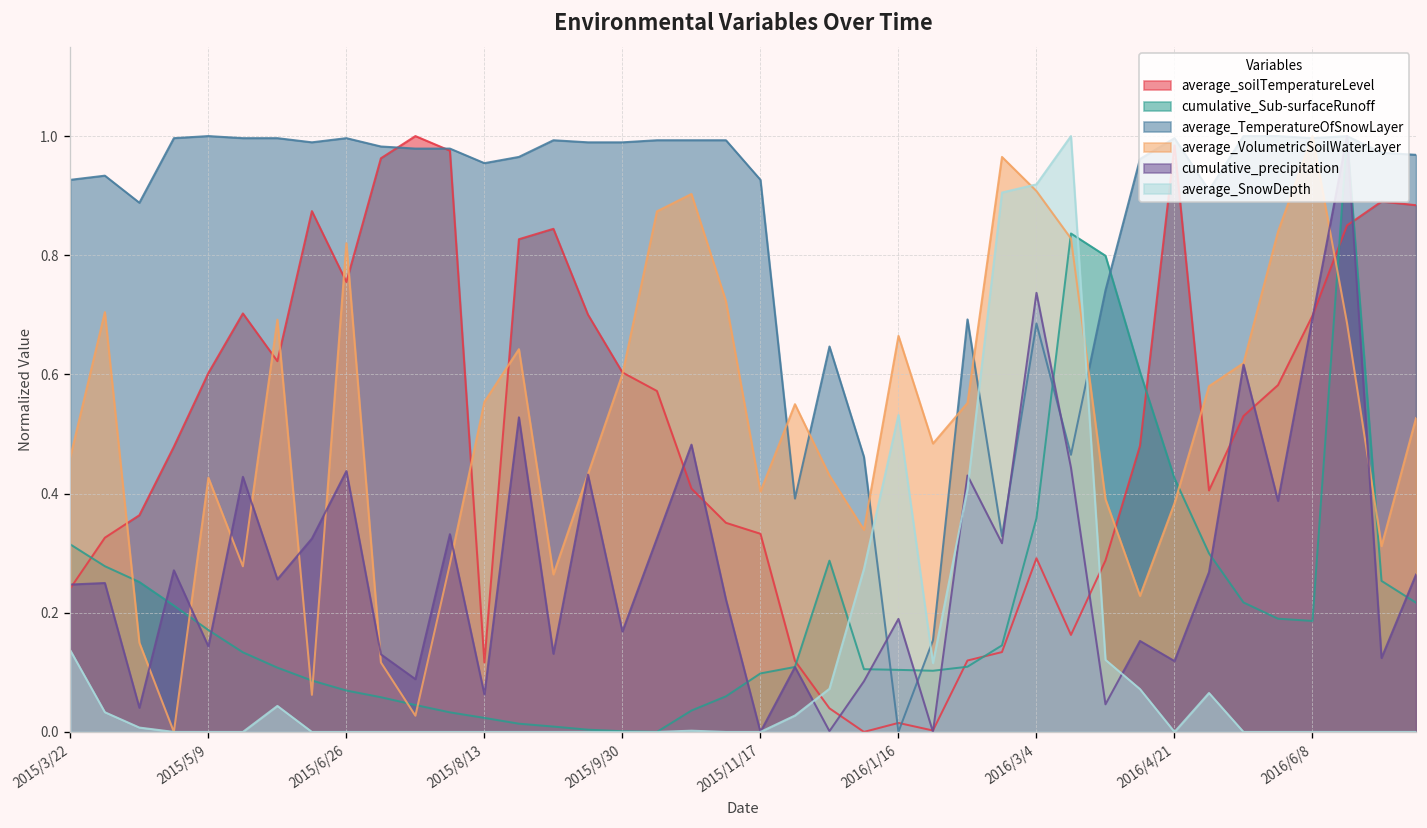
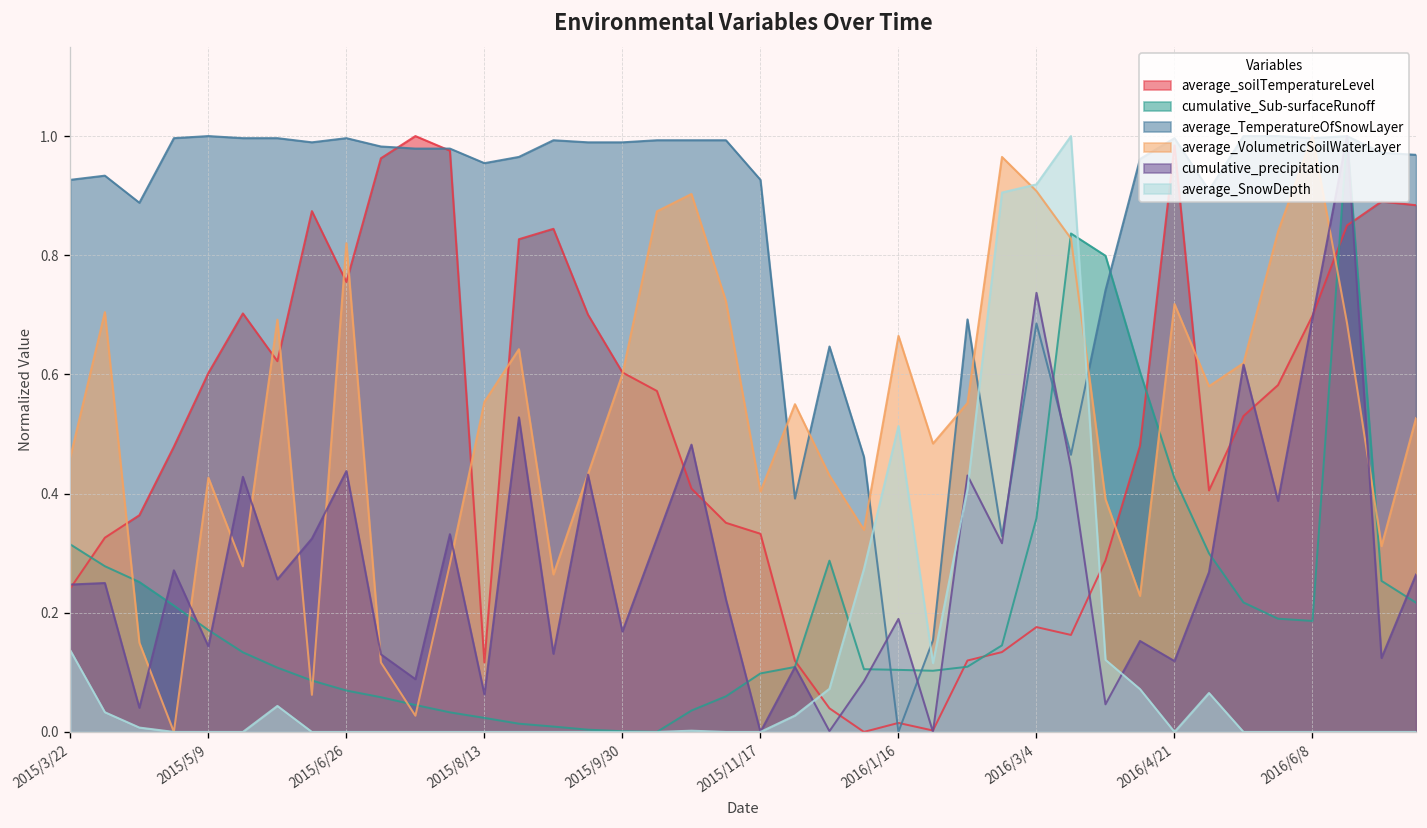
average_SnowDepth, 2016/1/16: 0.53 -> 0.51
average_soilTemperatureLevel, 2016/3/4: 0.29 -> 0.18
average_VolumetricSoilWaterLayer, 2016/4/21: 0.38 -> 0.72
